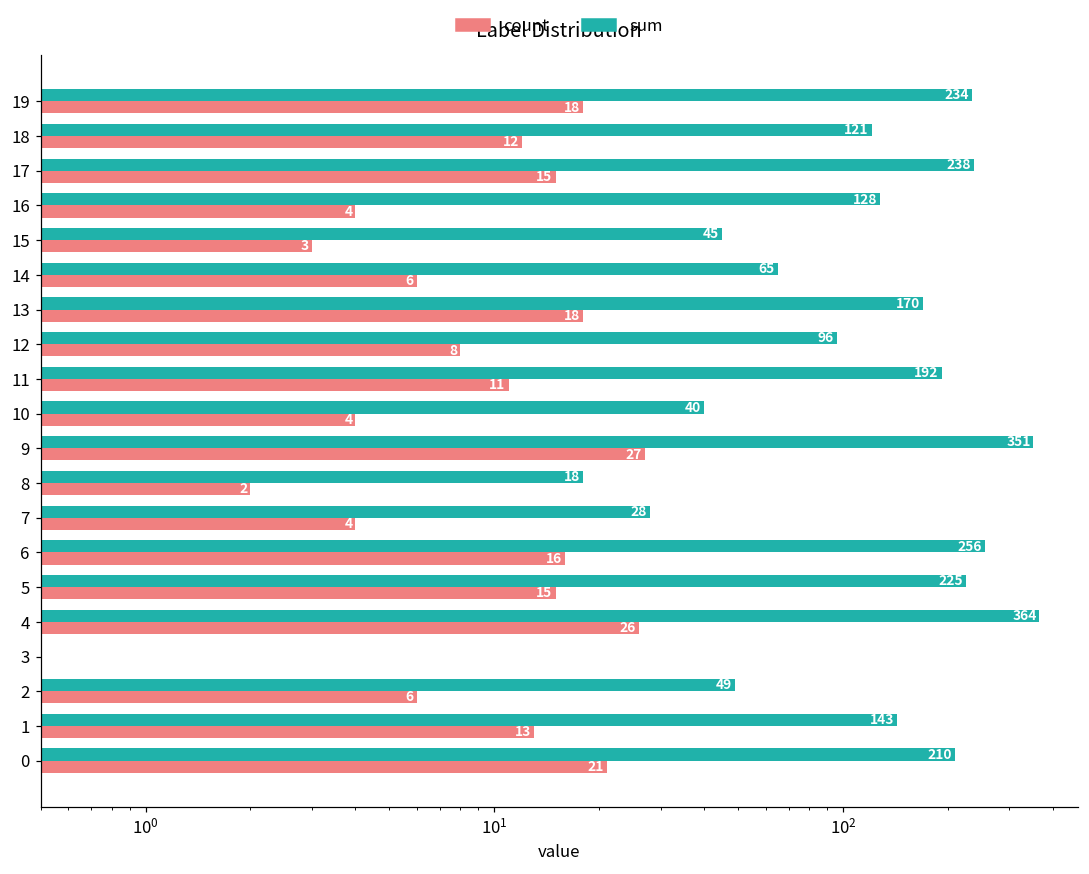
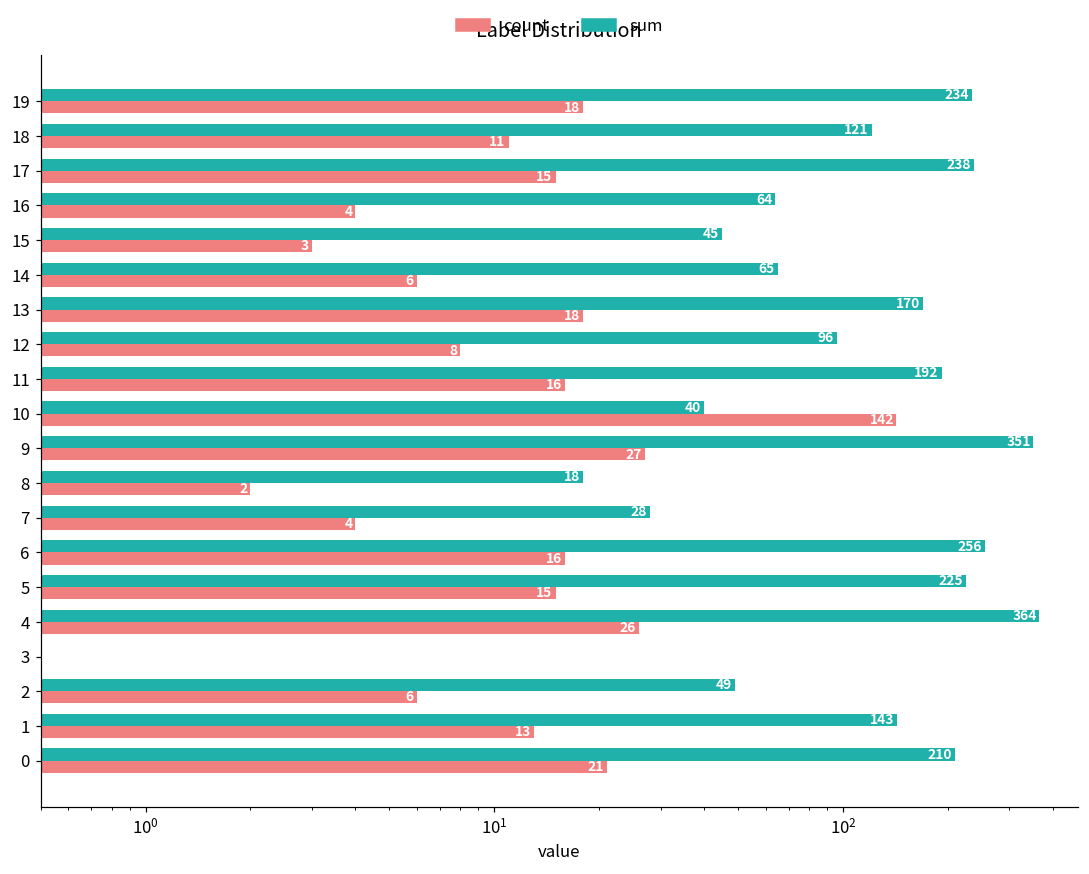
count, 18: 12 -> 11
sum, 16: 128 -> 64
count, 11: 11 -> 16
count, 10: 4 -> 142
